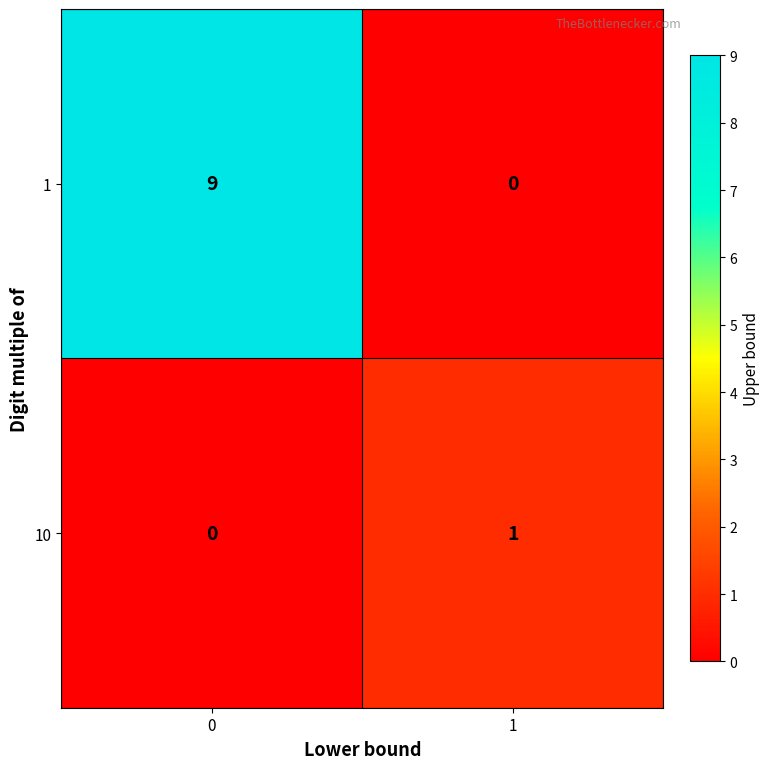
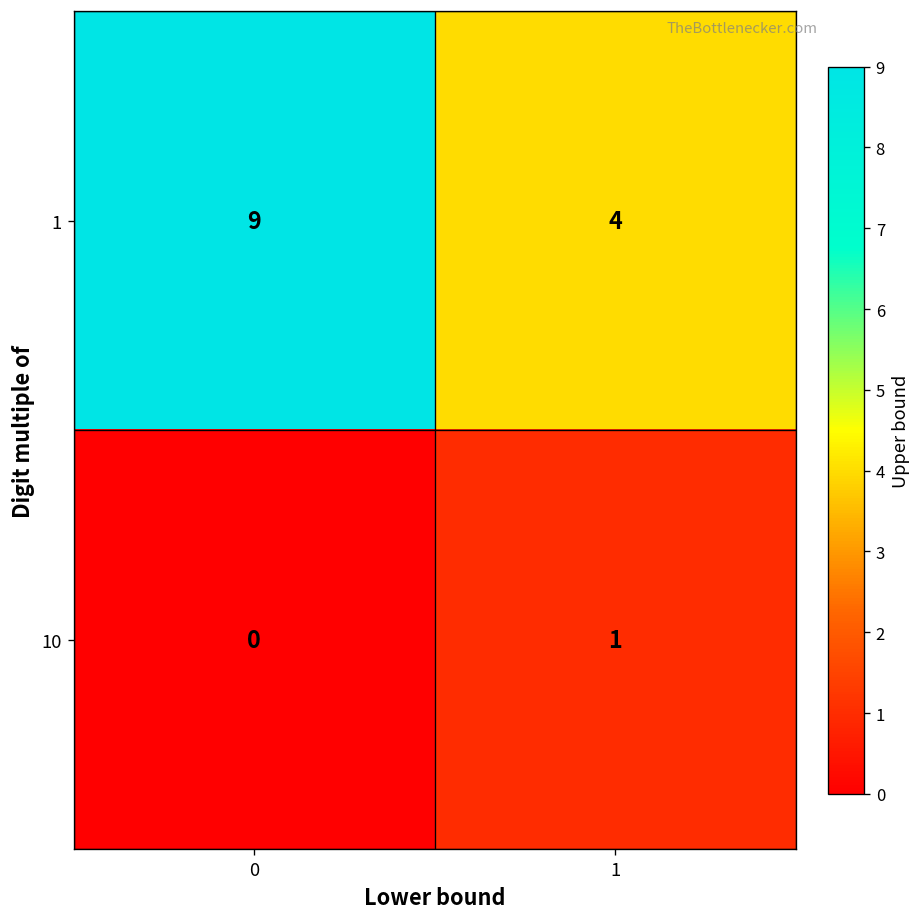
1, 1: 0 -> 4
